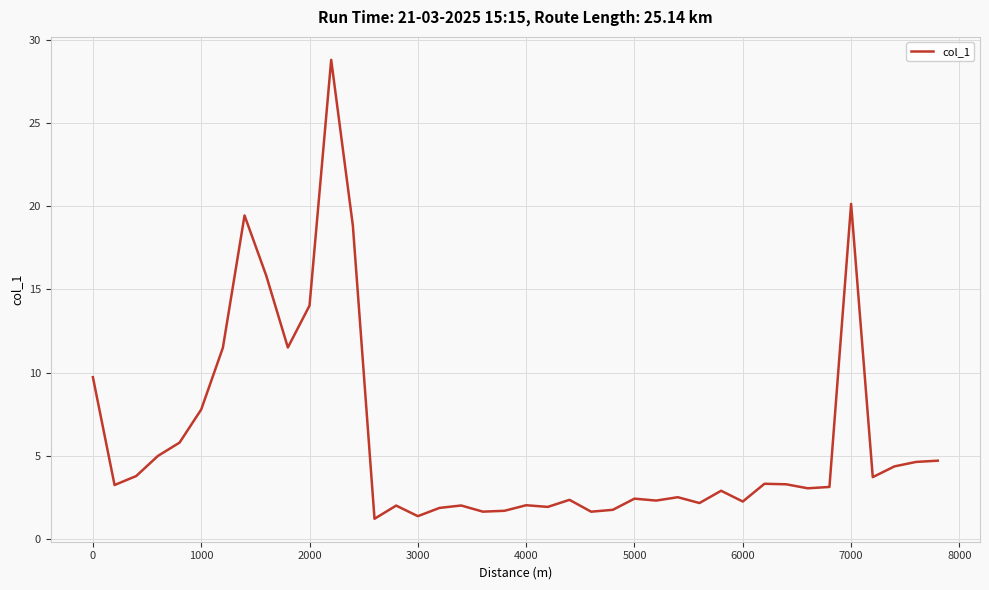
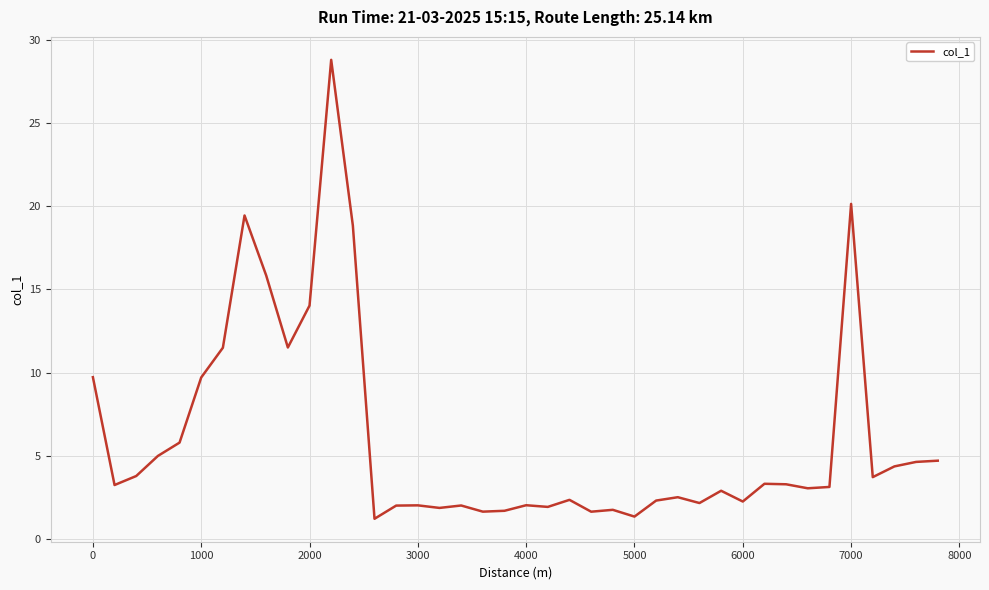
1000: 7.8 -> 9.7
3000: 1.4 -> 2.0
5000: 2.4 -> 1.4
